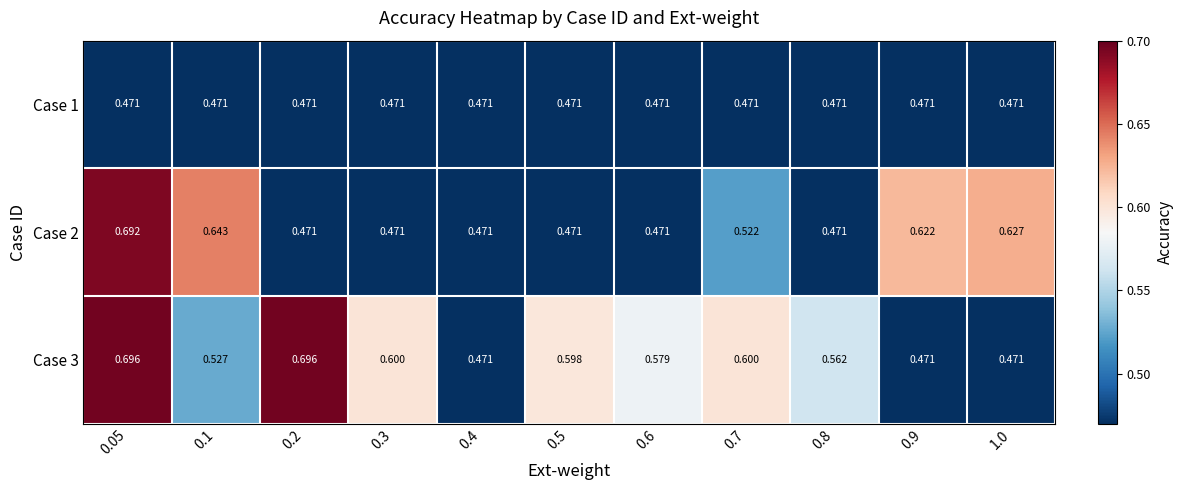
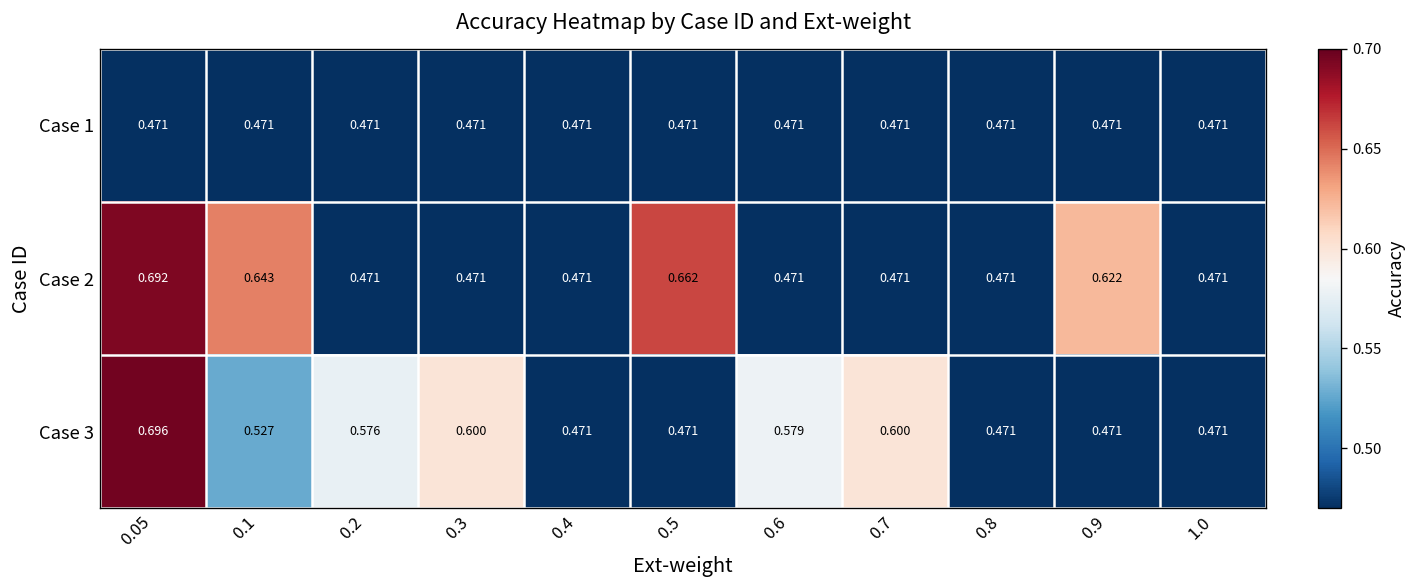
Case 2, 0.5: 0.471 -> 0.662
Case 2, 0.7: 0.522 -> 0.471
Case 2, 1.0: 0.627 -> 0.471
Case 3, 0.2: 0.696 -> 0.576
Case 3, 0.5: 0.598 -> 0.471
Case 3, 0.8: 0.562 -> 0.471
